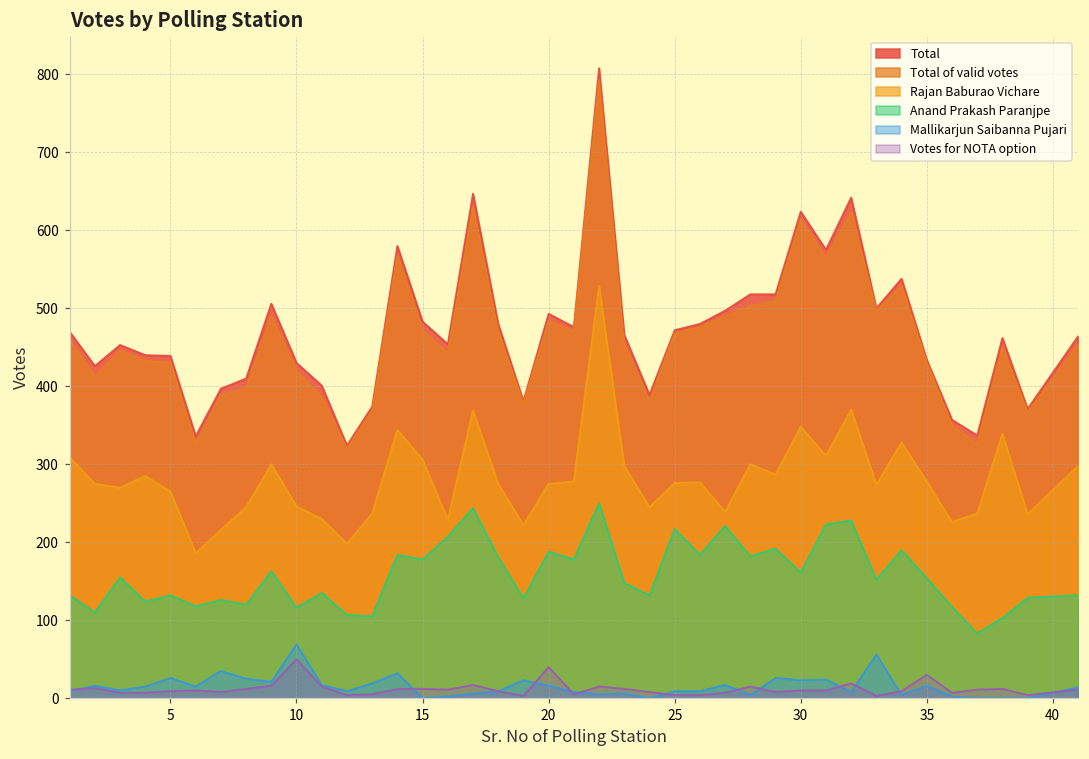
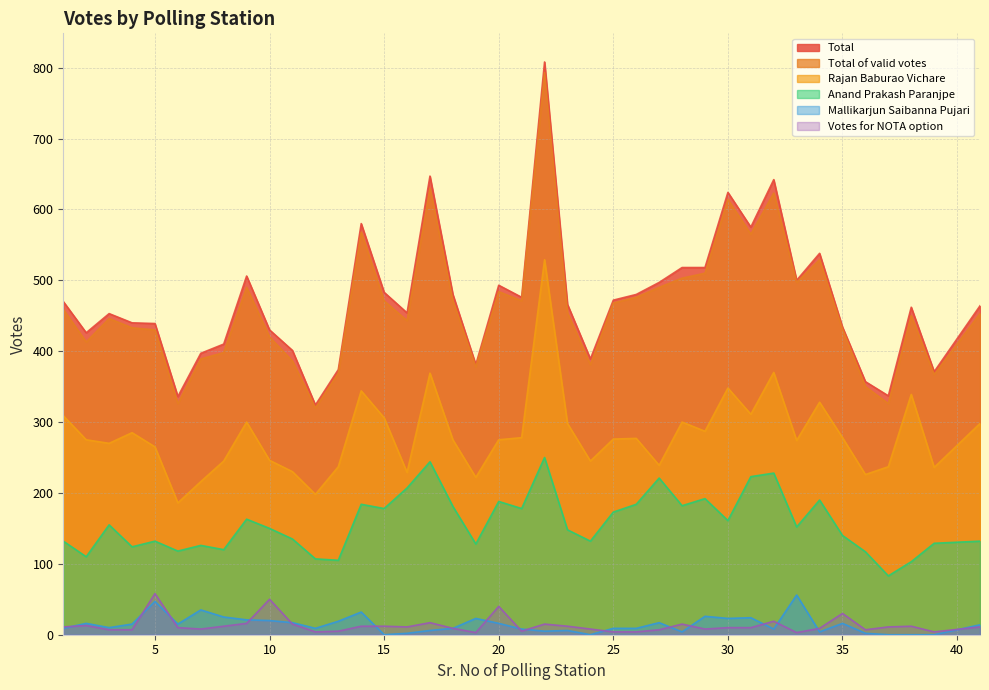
Mallikarjun Saibanna Pujari, 5: 30 -> 50
Votes for NOTA option, 5: 10 -> 60
Anand Prakash Paranjpe, 10: 120 -> 150
Mallikarjun Saibanna Pujari, 10: 70 -> 20
Anand Prakash Paranjpe, 25: 220 -> 170
Anand Prakash Paranjpe, 35: 150 -> 140
